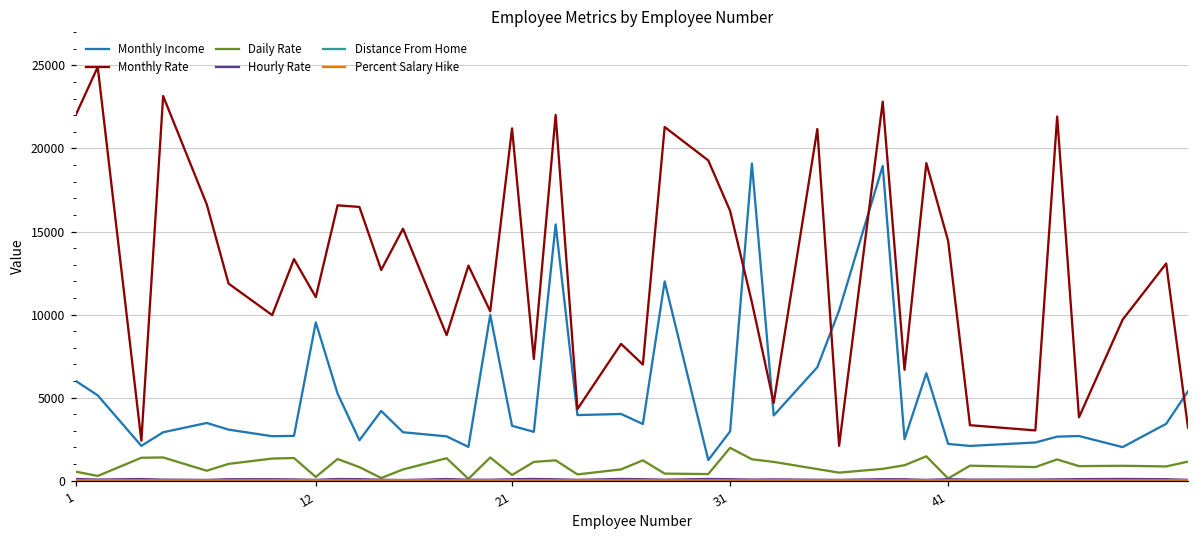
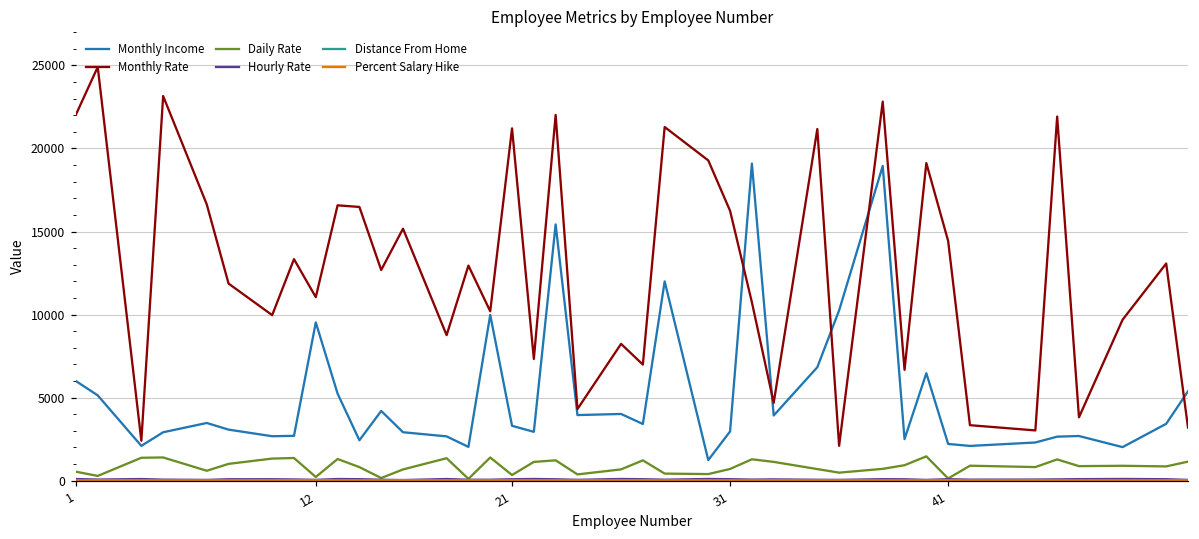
Daily Rate, 31: 2000 -> 700
